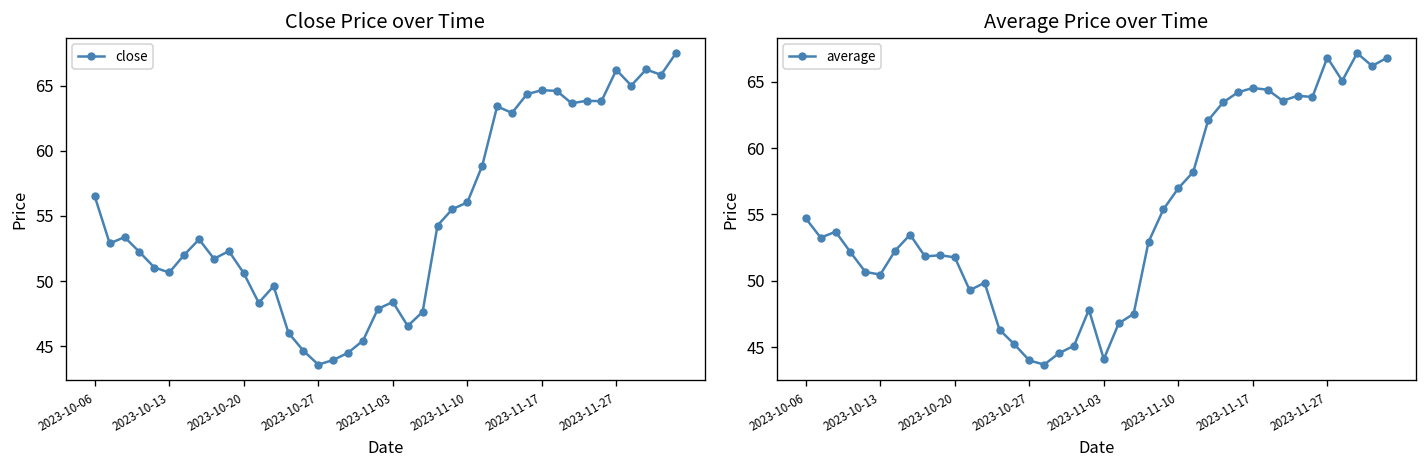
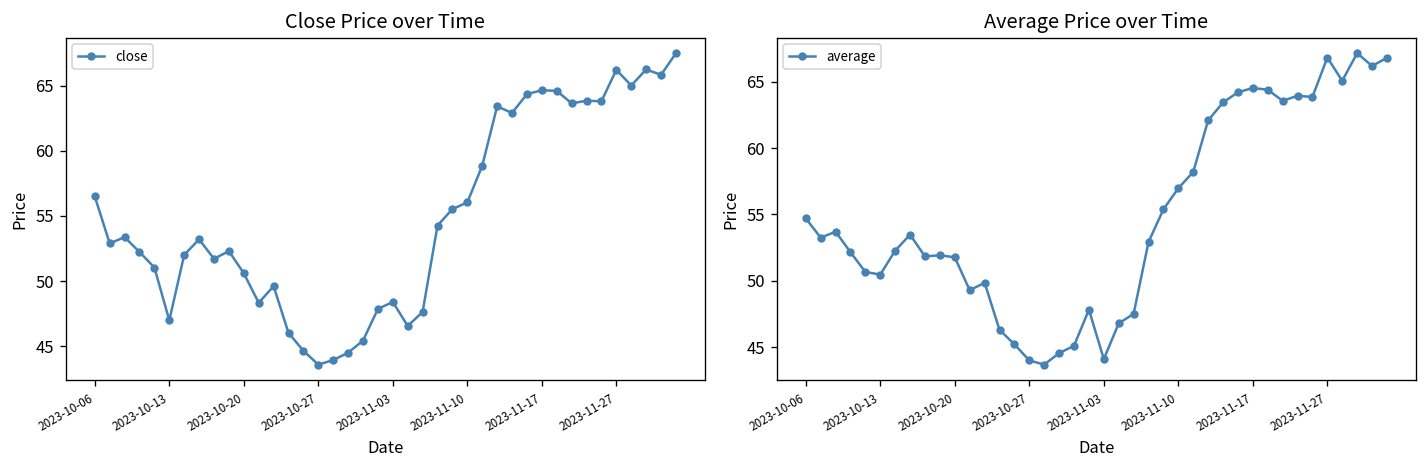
Close Price over Time, 2023-10-13: 50.7 -> 47.0
